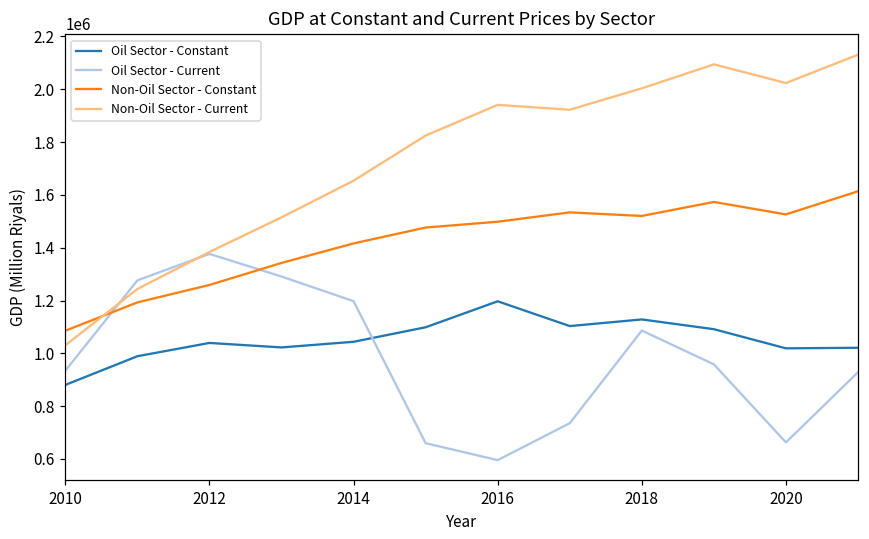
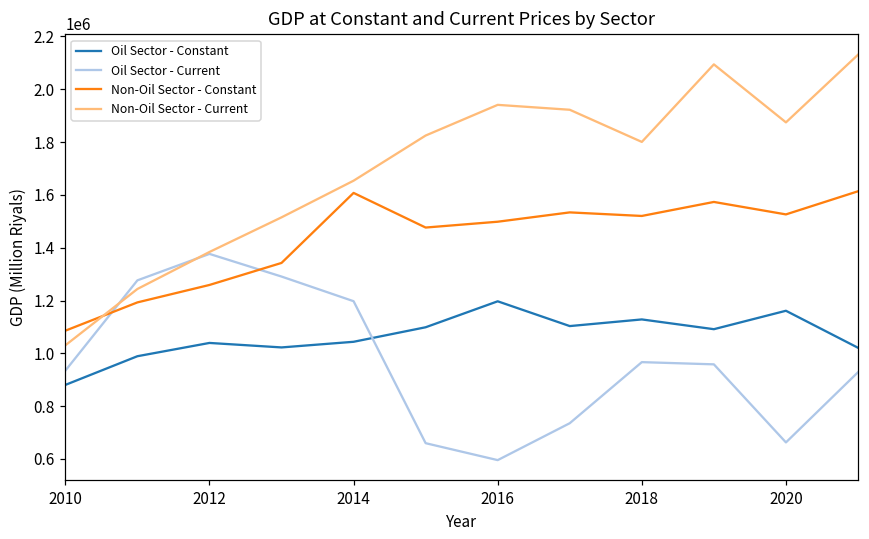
Non-Oil Sector - Constant, 2014: 1420000 -> 1610000
Oil Sector - Current, 2018: 1090000 -> 970000
Non-Oil Sector - Current, 2018: 2000000 -> 1800000
Oil Sector - Constant, 2020: 1020000 -> 1160000
Non-Oil Sector - Current, 2020: 2020000 -> 1870000
